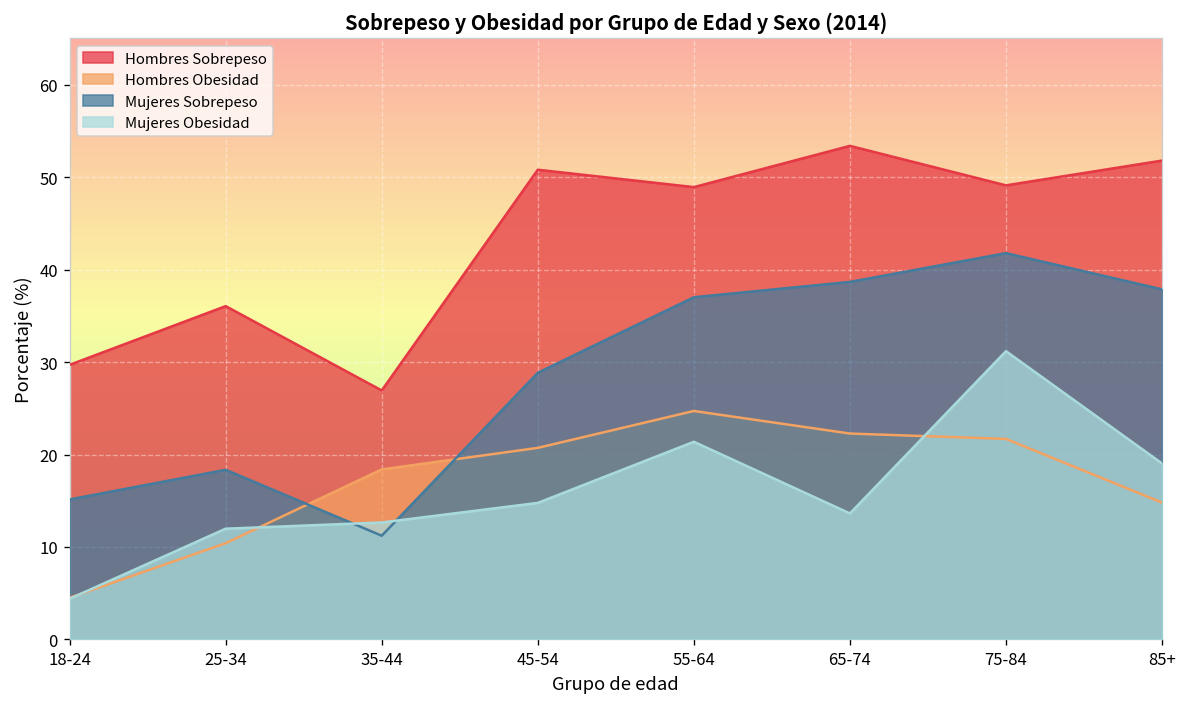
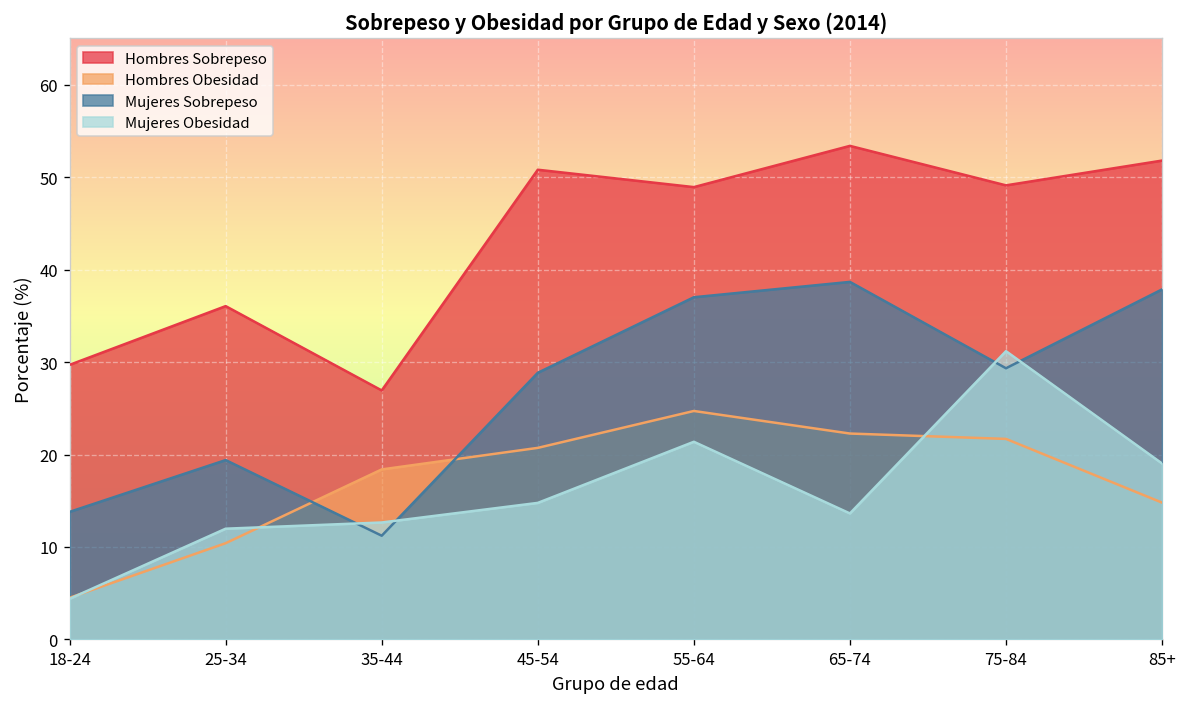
Mujeres Sobrepeso, 18-24: 15 -> 14
Mujeres Sobrepeso, 25-34: 18 -> 19
Mujeres Sobrepeso, 75-84: 42 -> 29
